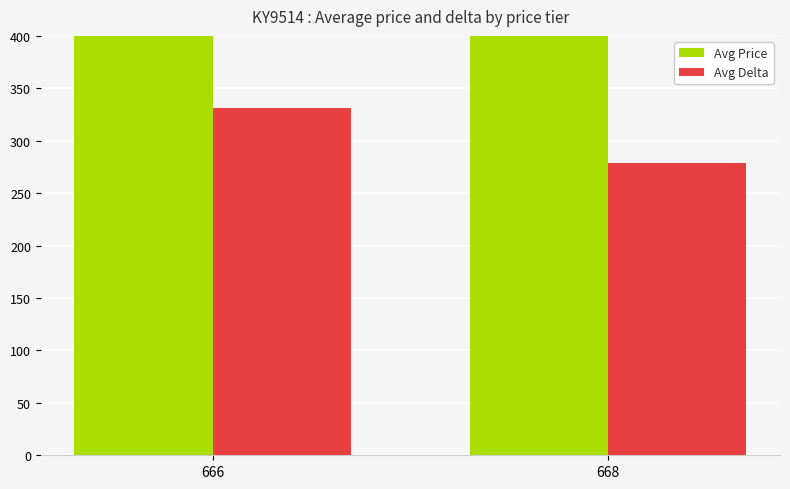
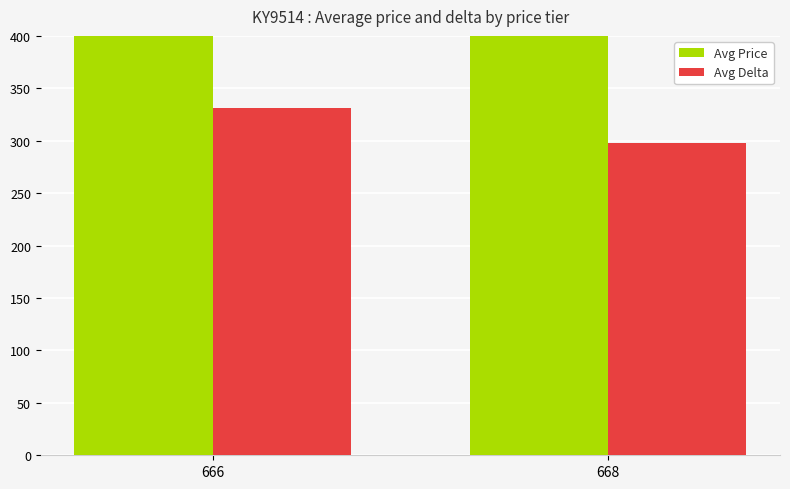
Avg Delta, 668: 279 -> 298
